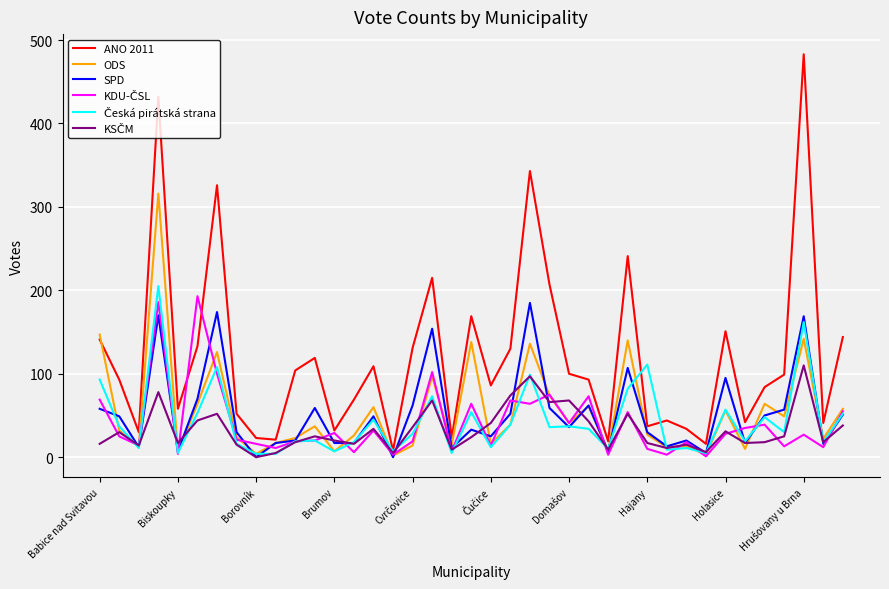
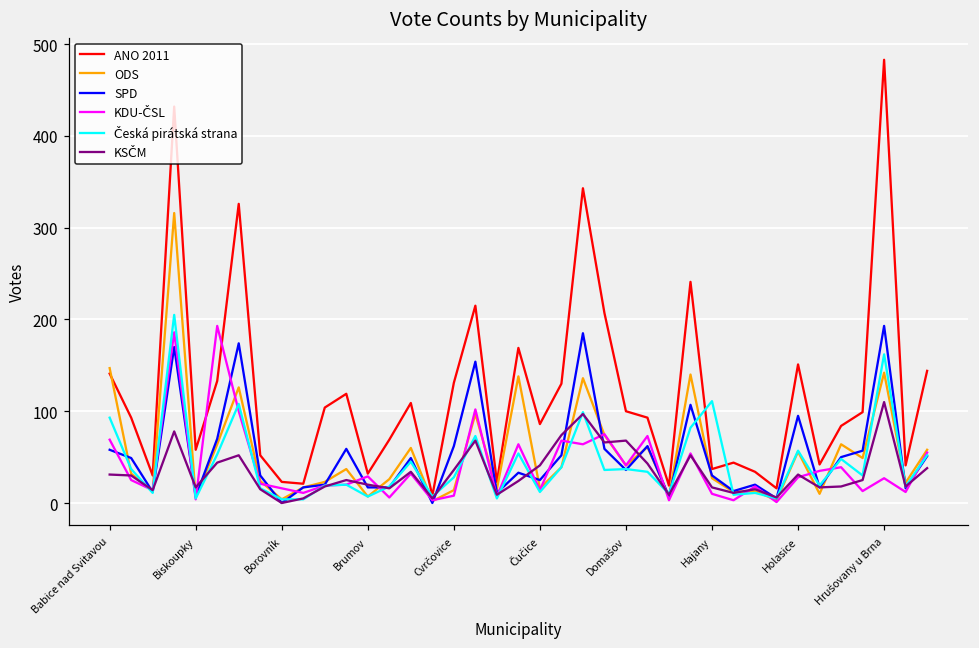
KSČM, Babice nad Svitavou: 20 -> 30
KDU-ČSL, Cvrčovice: 20 -> 10
SPD, Hrušovany u Brna: 170 -> 190
